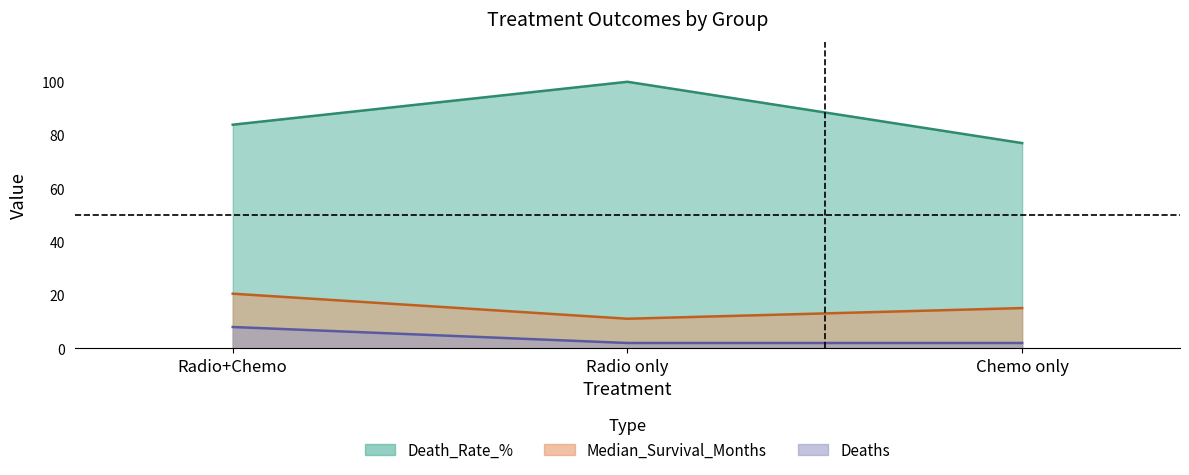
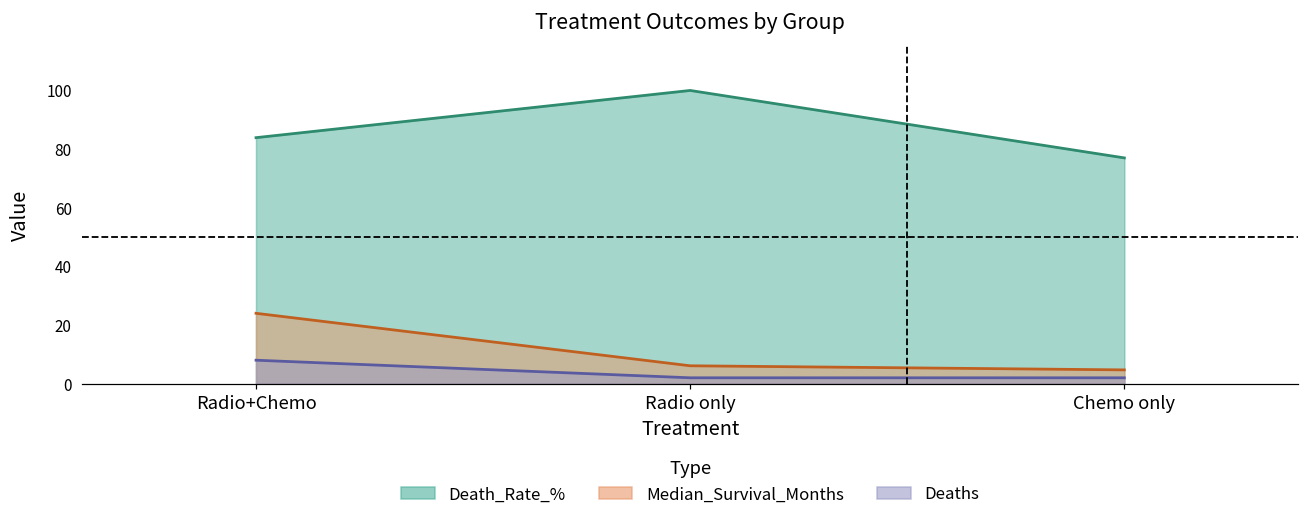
Median_Survival_Months, Radio+Chemo: 21 -> 24
Median_Survival_Months, Radio only: 11 -> 6
Median_Survival_Months, Chemo only: 15 -> 5
